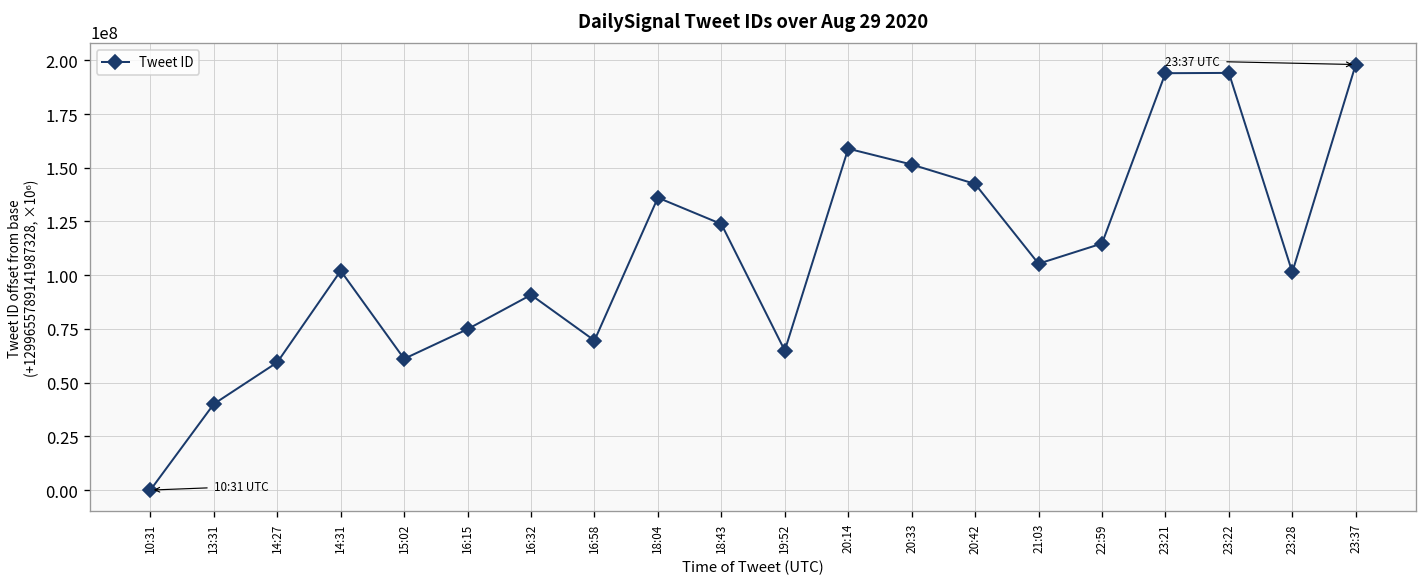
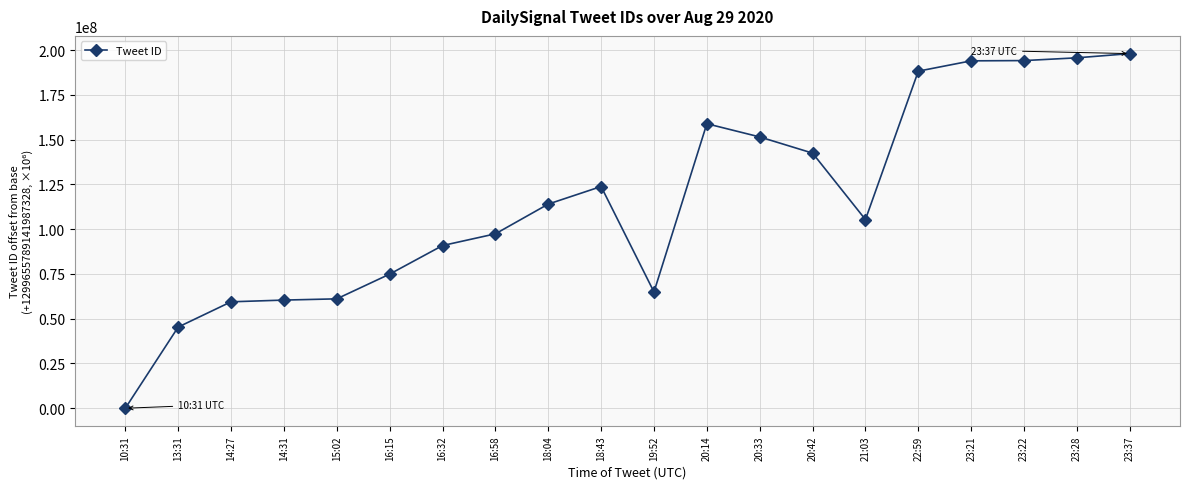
13:31: 40000000 -> 45000000
14:31: 102000000 -> 60000000
16:58: 70000000 -> 97000000
18:04: 136000000 -> 114000000
22:59: 115000000 -> 188000000
23:28: 101000000 -> 196000000
